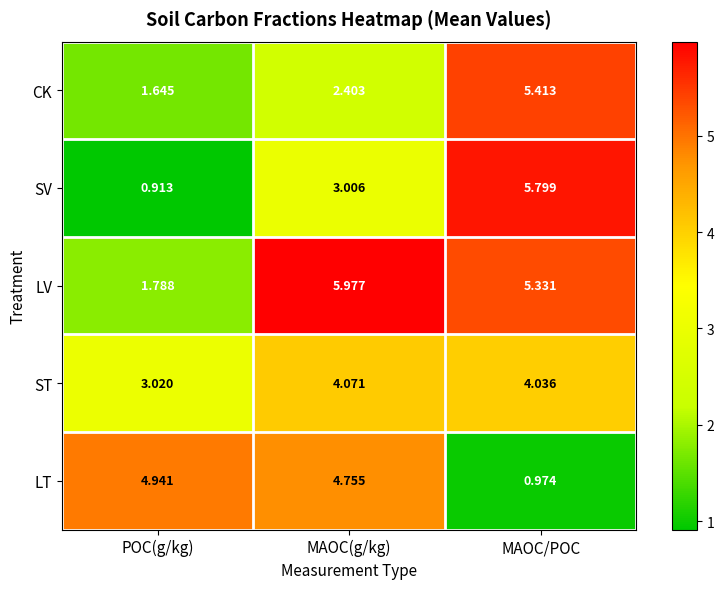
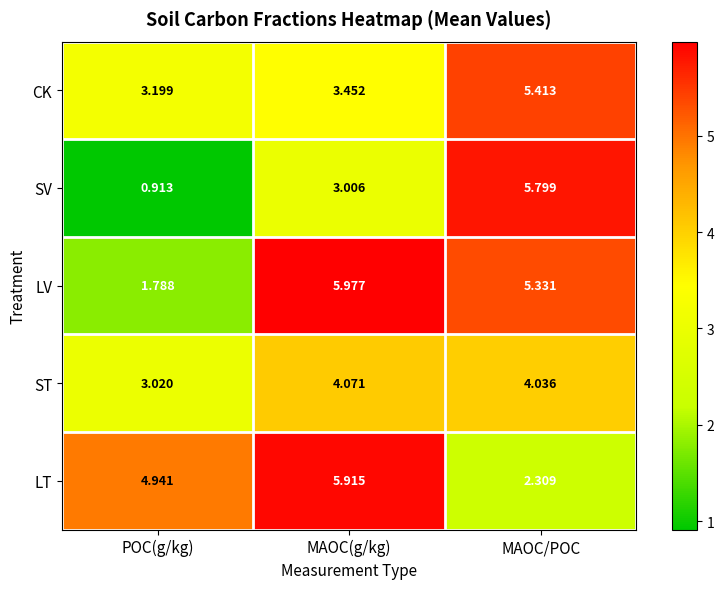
CK, POC(g/kg): 1.645 -> 3.199
CK, MAOC(g/kg): 2.403 -> 3.452
LT, MAOC(g/kg): 4.755 -> 5.915
LT, MAOC/POC: 0.974 -> 2.309
